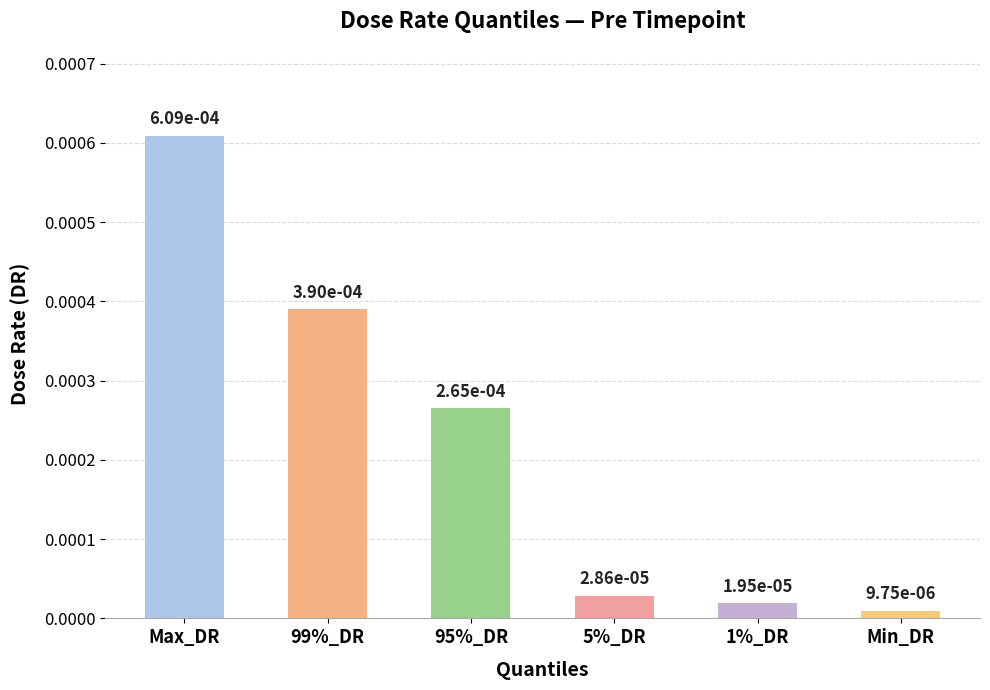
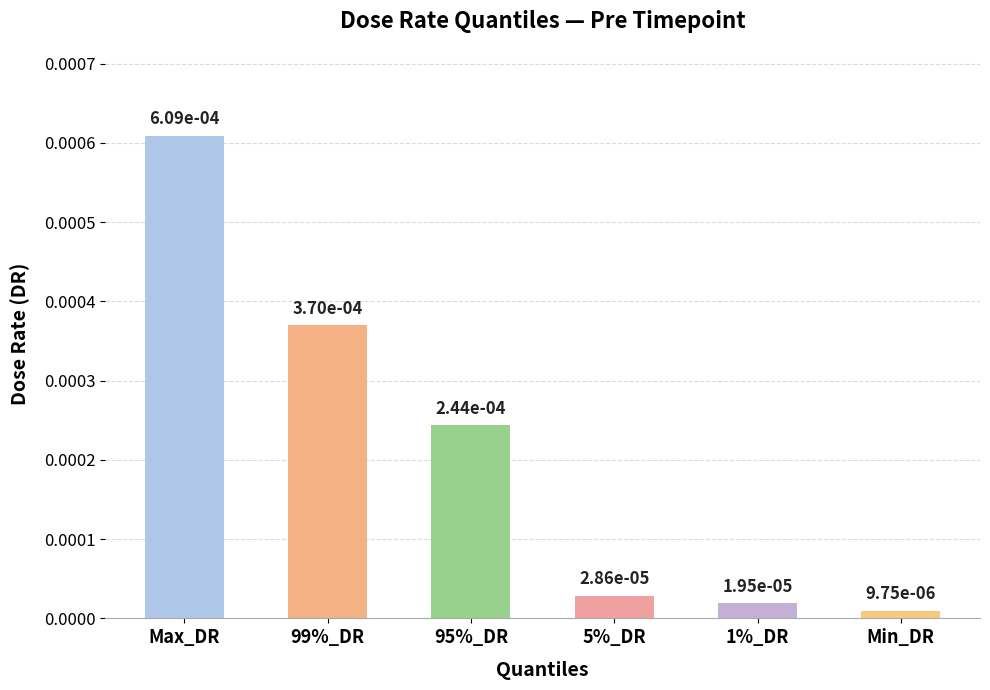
99%_DR: 3.90e-04 -> 3.70e-04
95%_DR: 2.65e-04 -> 2.44e-04
